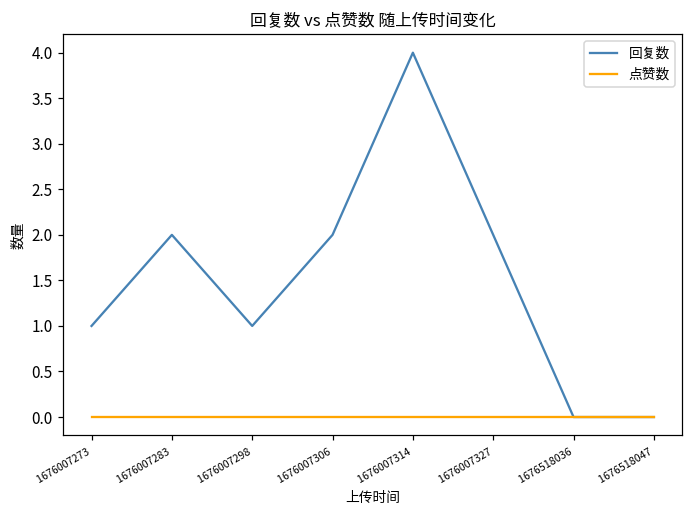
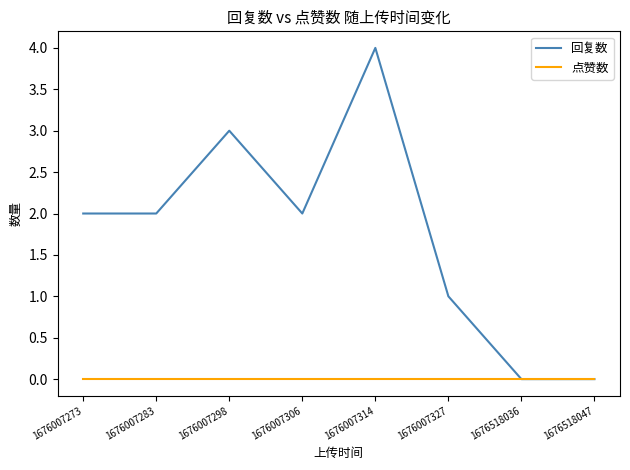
回复数, 1676007273: 1 -> 2
回复数, 1676007298: 1 -> 3
回复数, 1676007327: 2 -> 1
